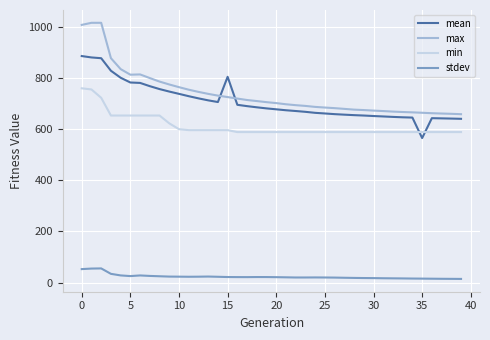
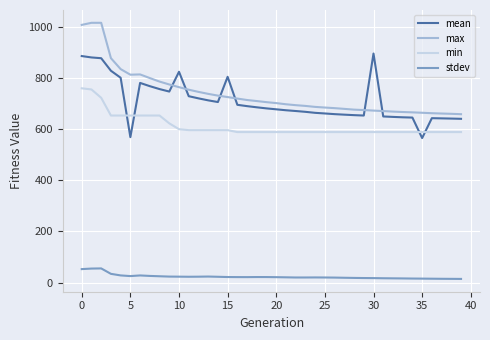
mean, 5: 780 -> 570
mean, 10: 740 -> 820
mean, 30: 650 -> 900
